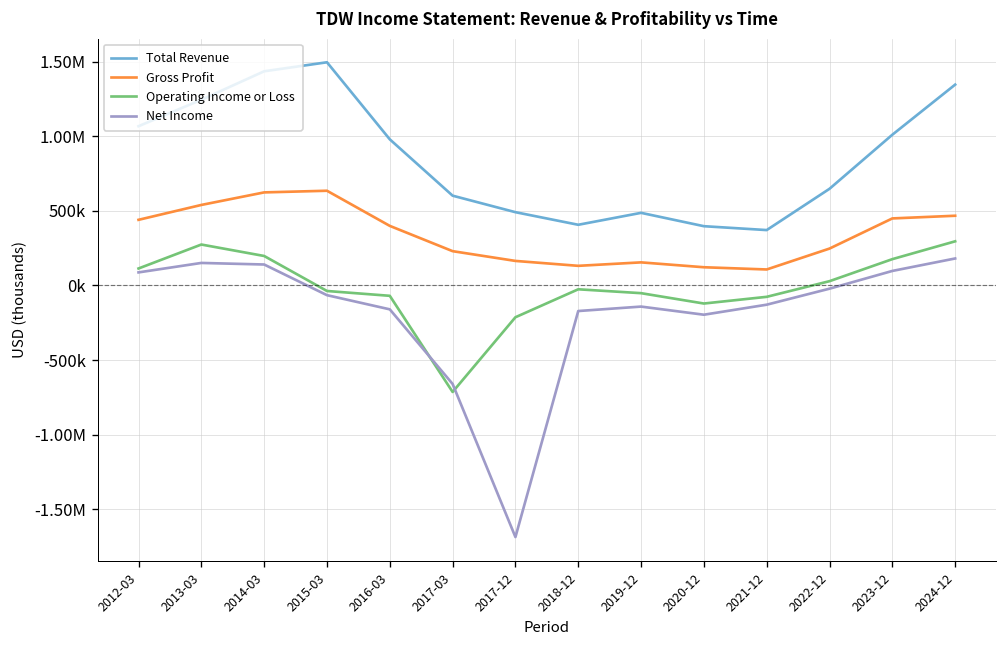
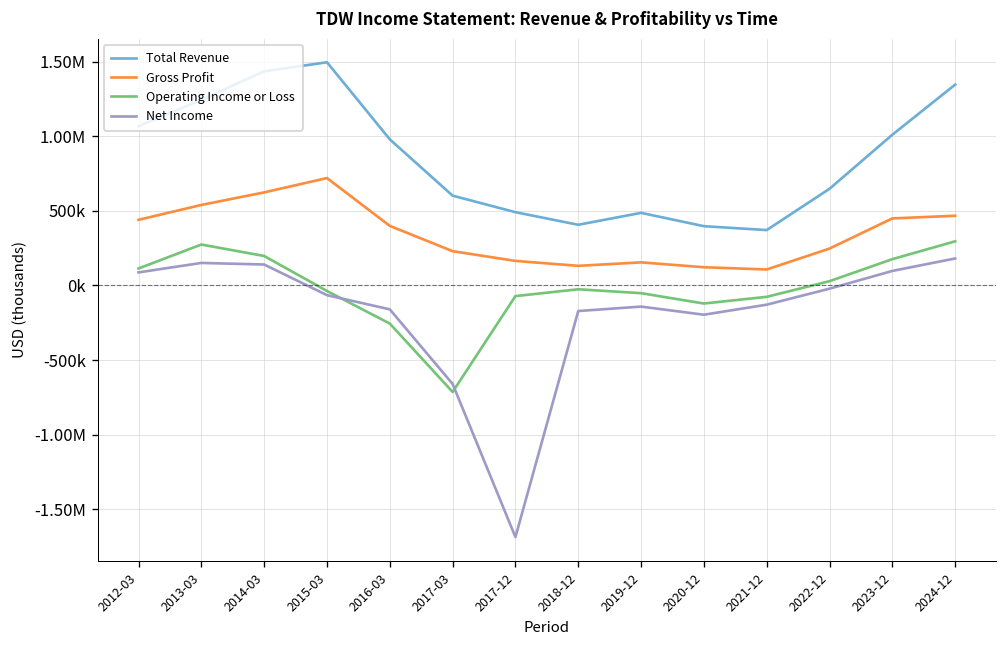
Gross Profit, 2015-03: 630000 -> 720000
Operating Income or Loss, 2016-03: -70000 -> -260000
Operating Income or Loss, 2017-12: -210000 -> -70000
